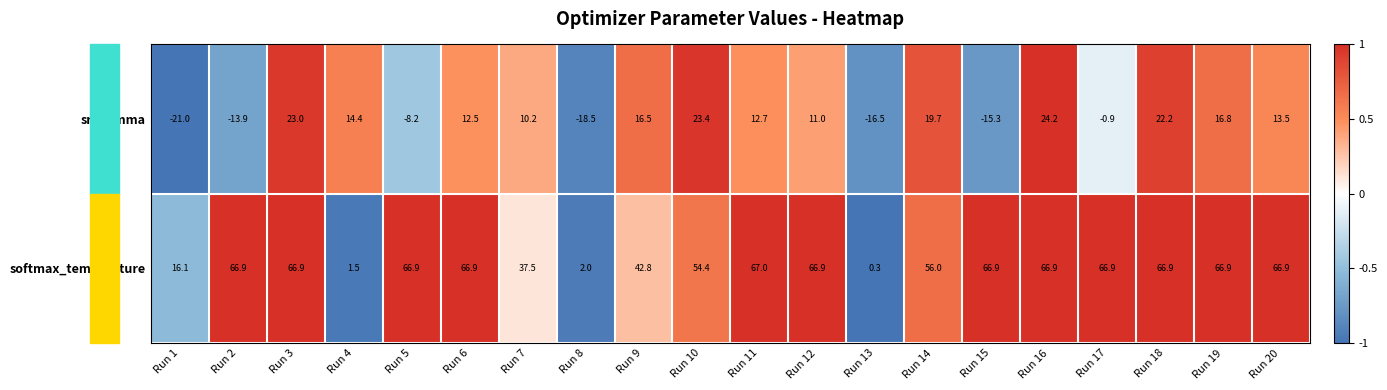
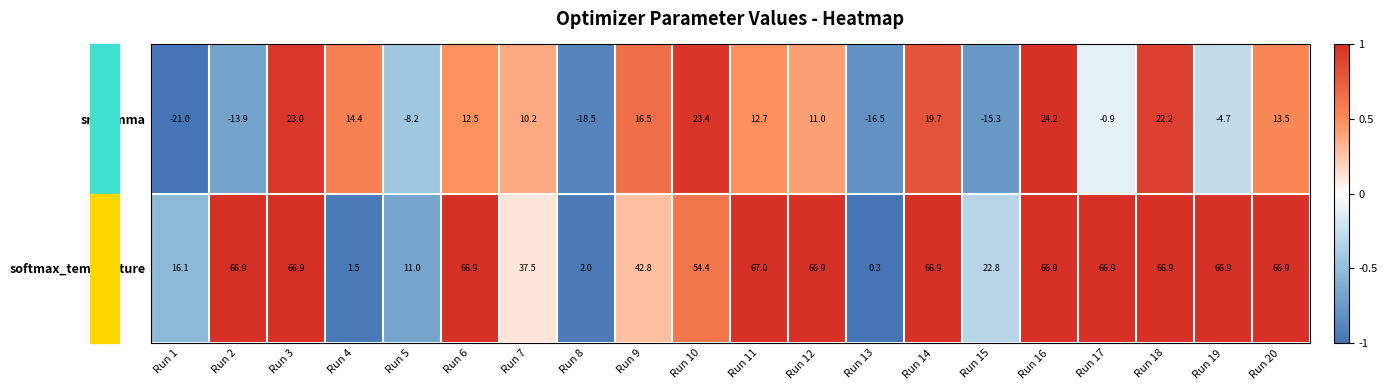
sr_gamma, Run 19: 16.8 -> -4.7
softmax_temperature, Run 5: 66.9 -> 11.0
softmax_temperature, Run 14: 56.0 -> 66.9
softmax_temperature, Run 15: 66.9 -> 22.8
